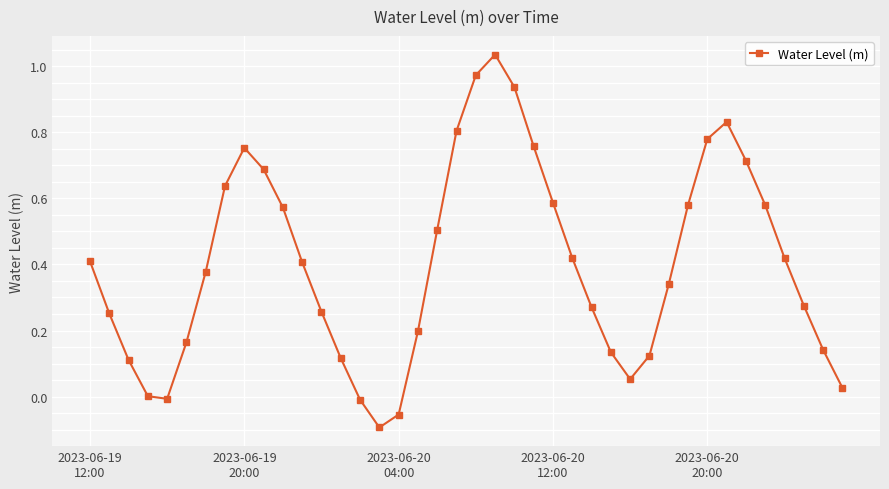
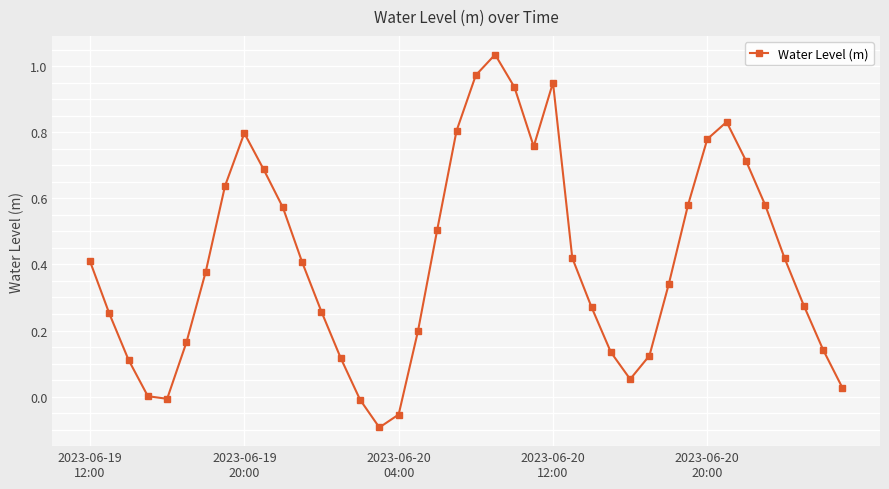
2023-06-19 20:00: 0.75 -> 0.80
2023-06-20 12:00: 0.59 -> 0.95
